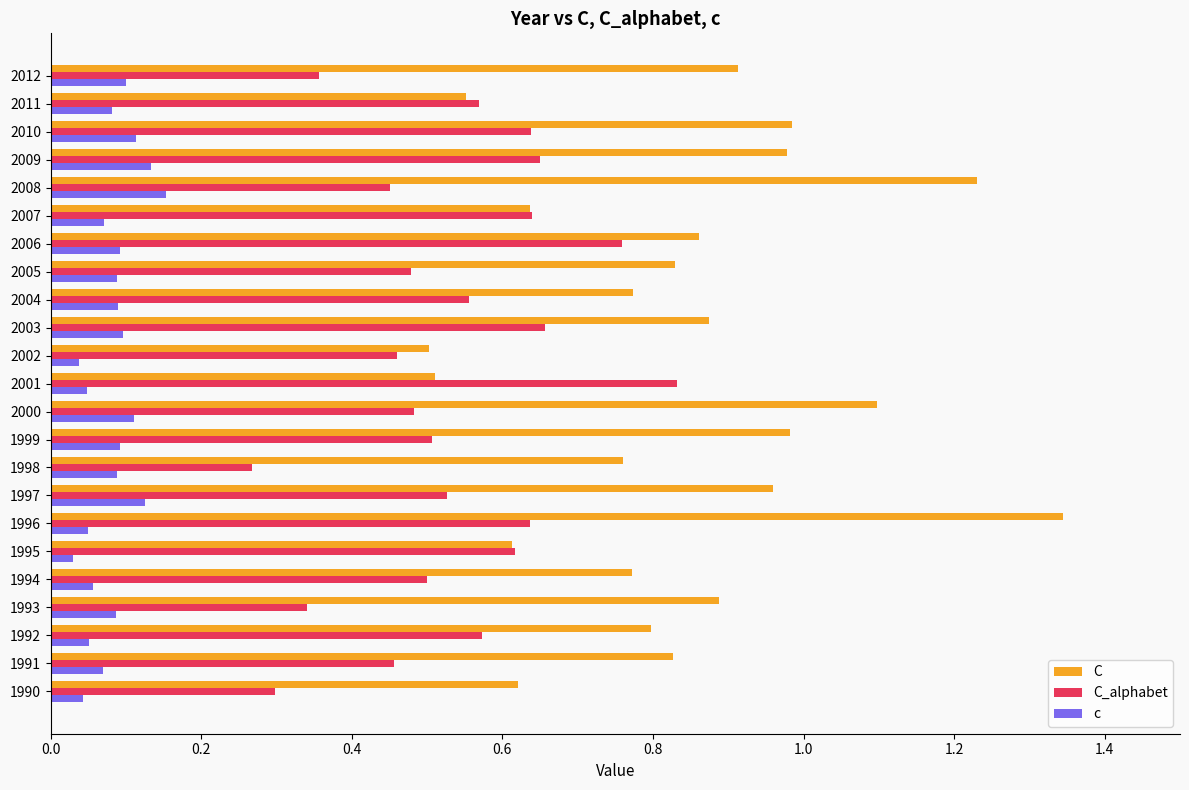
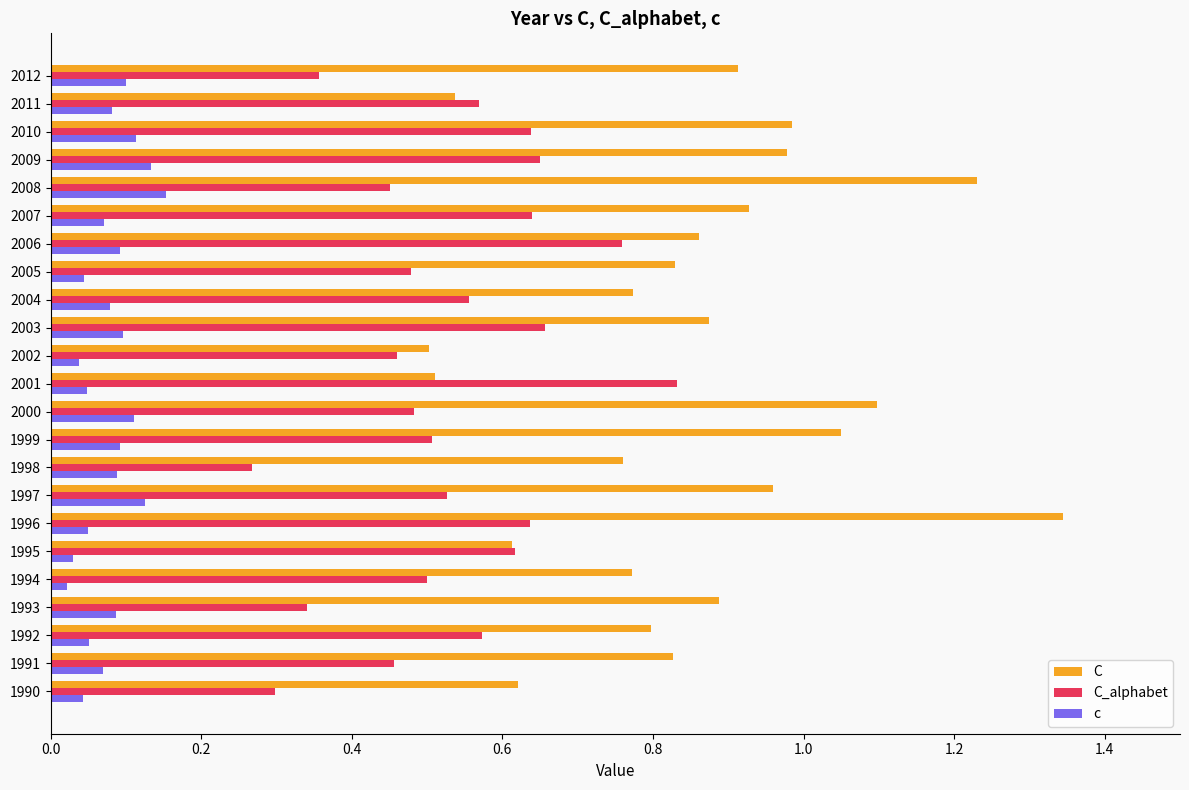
C, 2011: 0.55 -> 0.54
C, 2007: 0.64 -> 0.93
c, 2005: 0.09 -> 0.04
c, 2004: 0.09 -> 0.08
C, 1999: 0.98 -> 1.05
c, 1994: 0.06 -> 0.02
